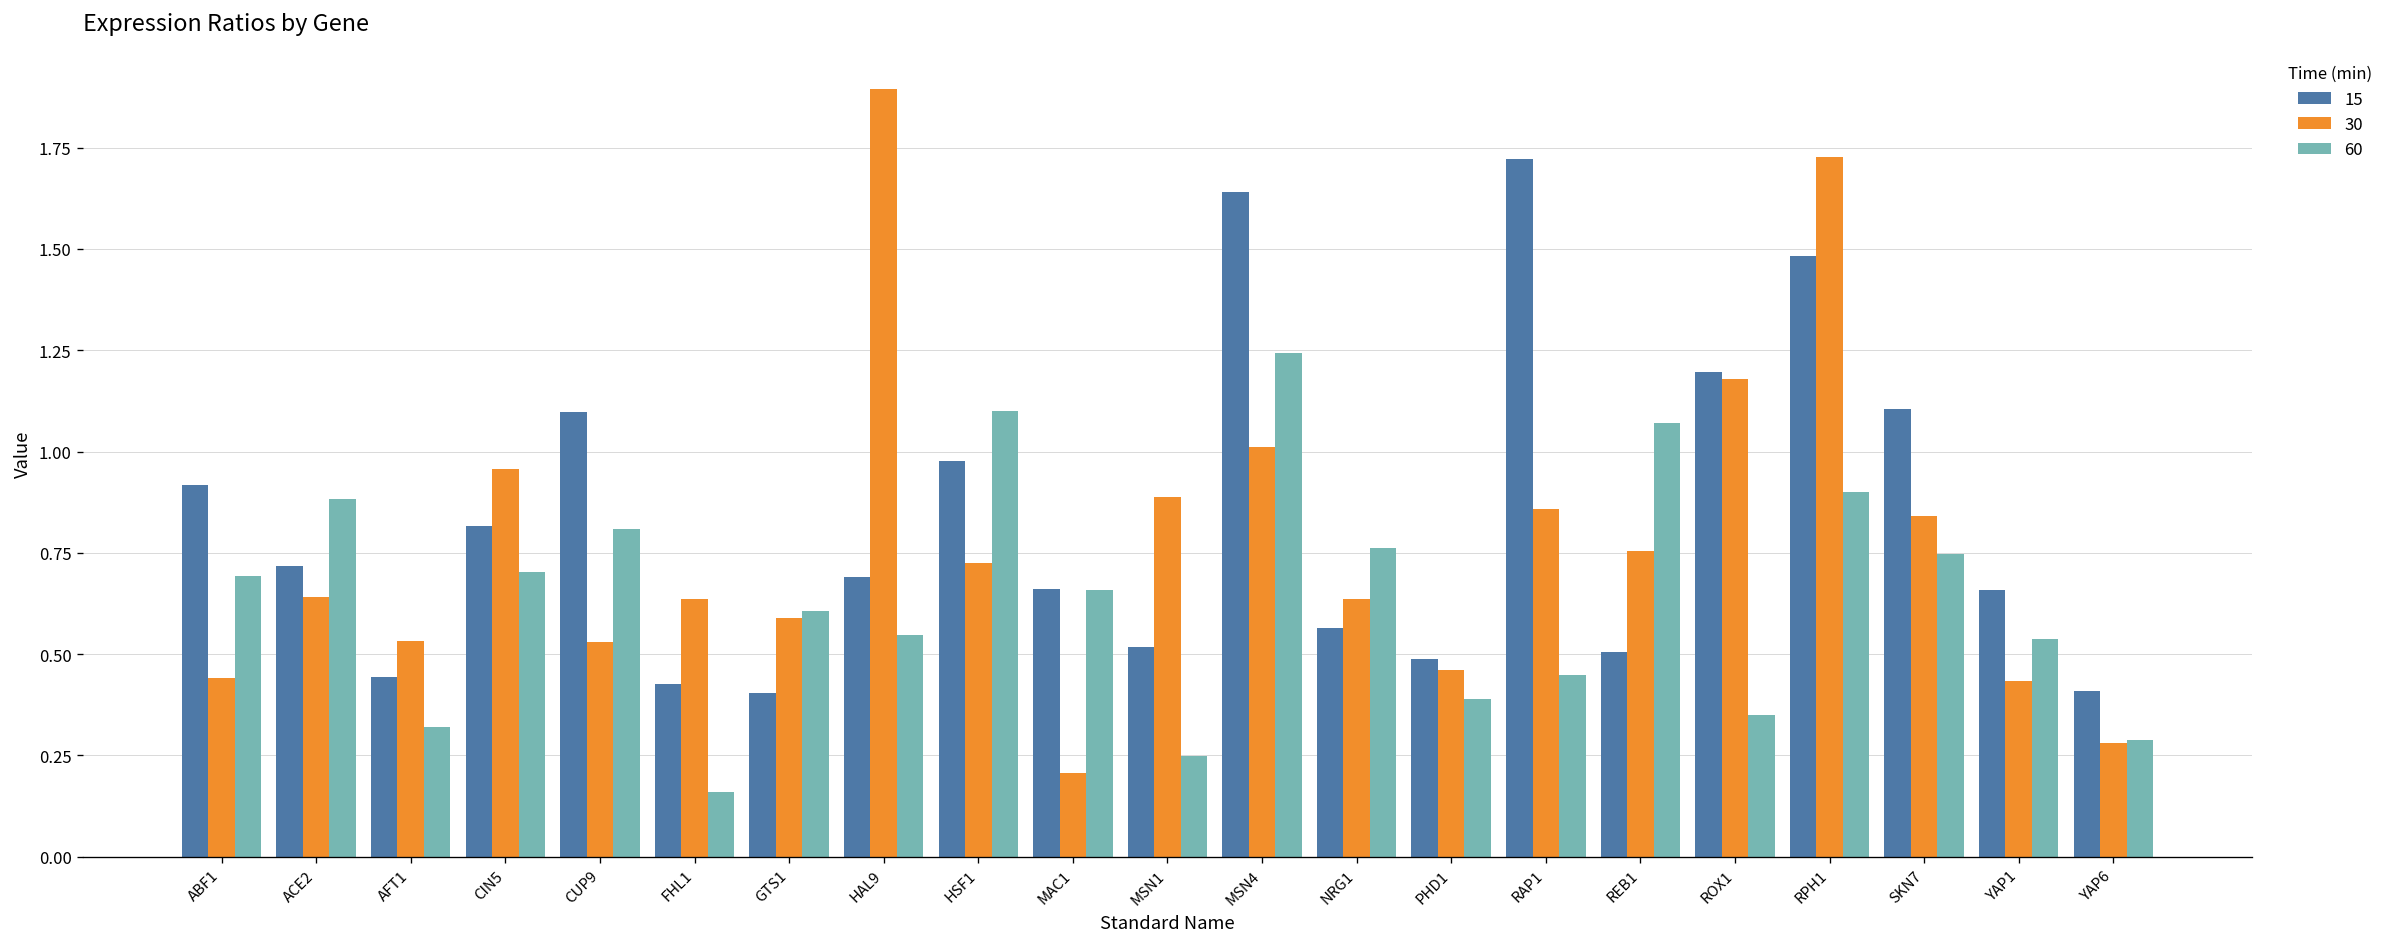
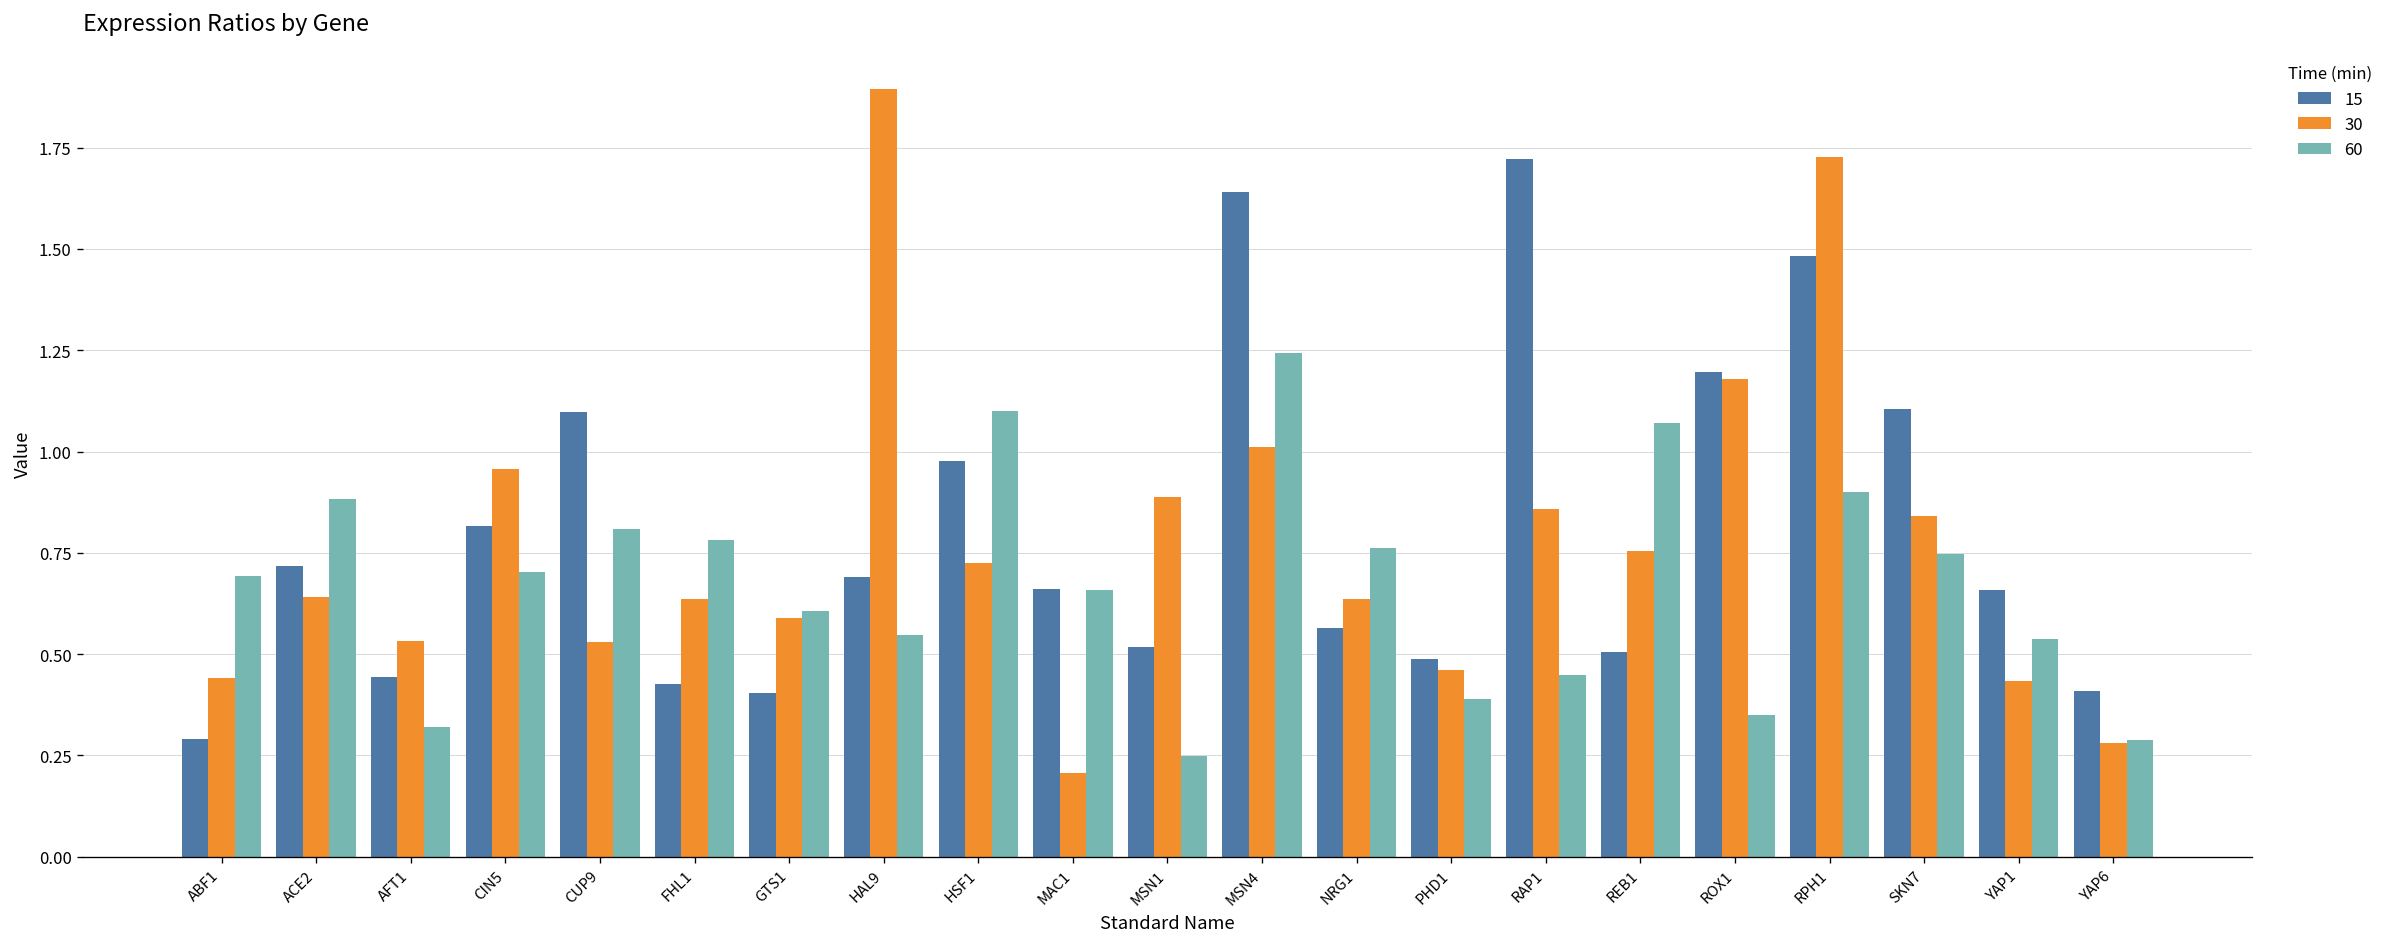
15, ABF1: 0.92 -> 0.29
60, FHL1: 0.16 -> 0.78
